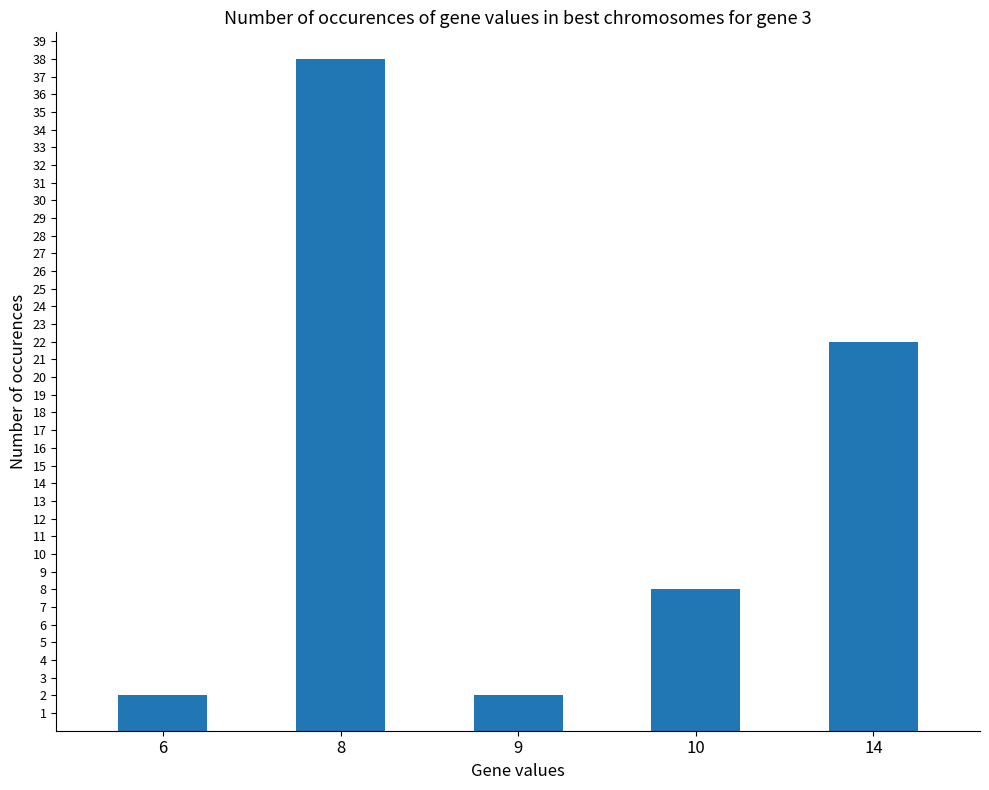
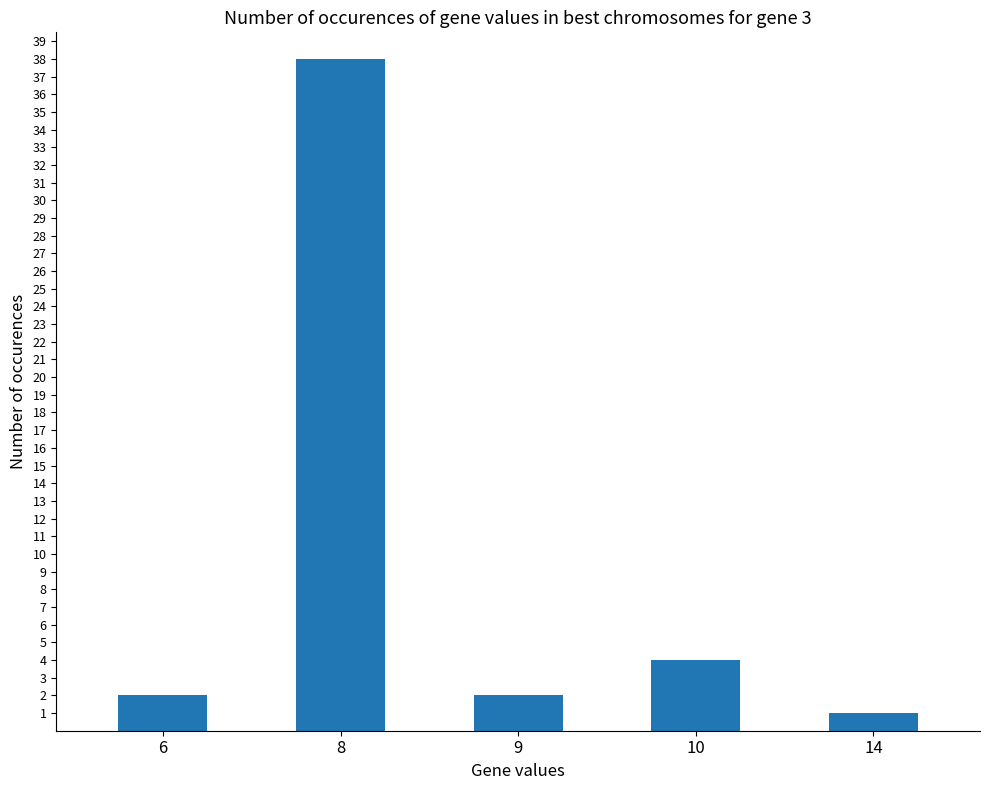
10: 8 -> 4
14: 22 -> 1
